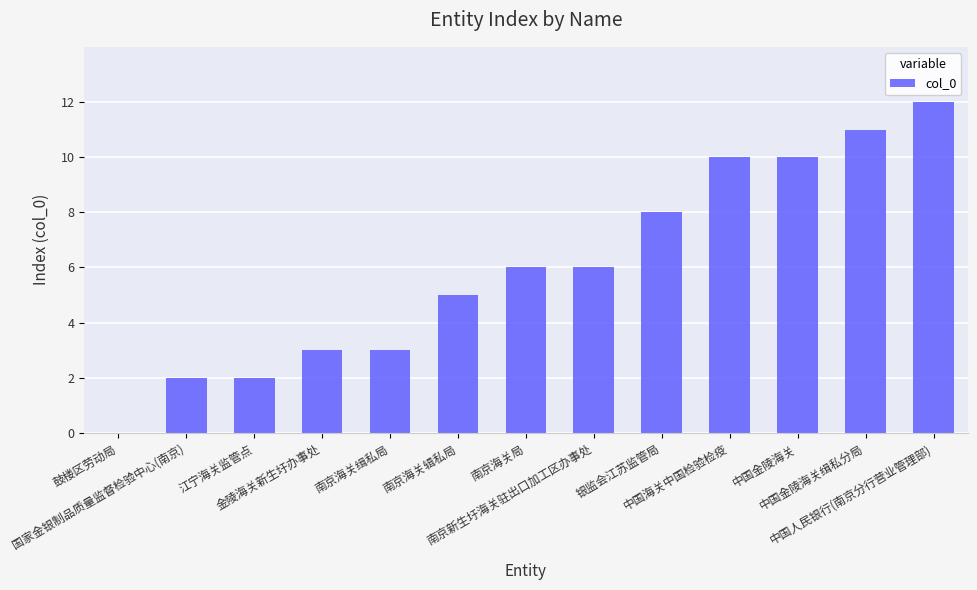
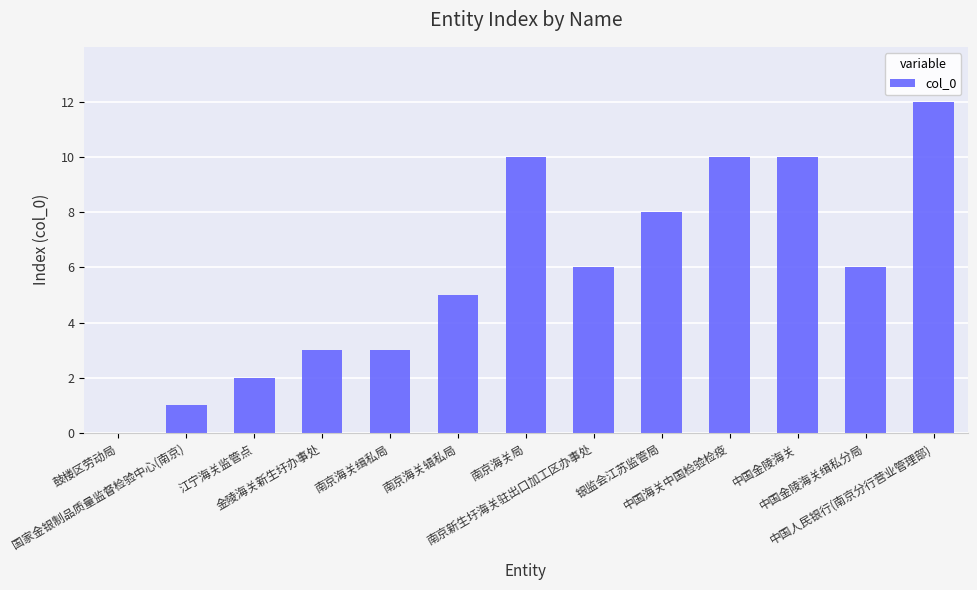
国家金银制品质量监督检验中心(南京): 2 -> 1
南京海关局: 6 -> 10
中国金陵海关缉私分局: 11 -> 6
